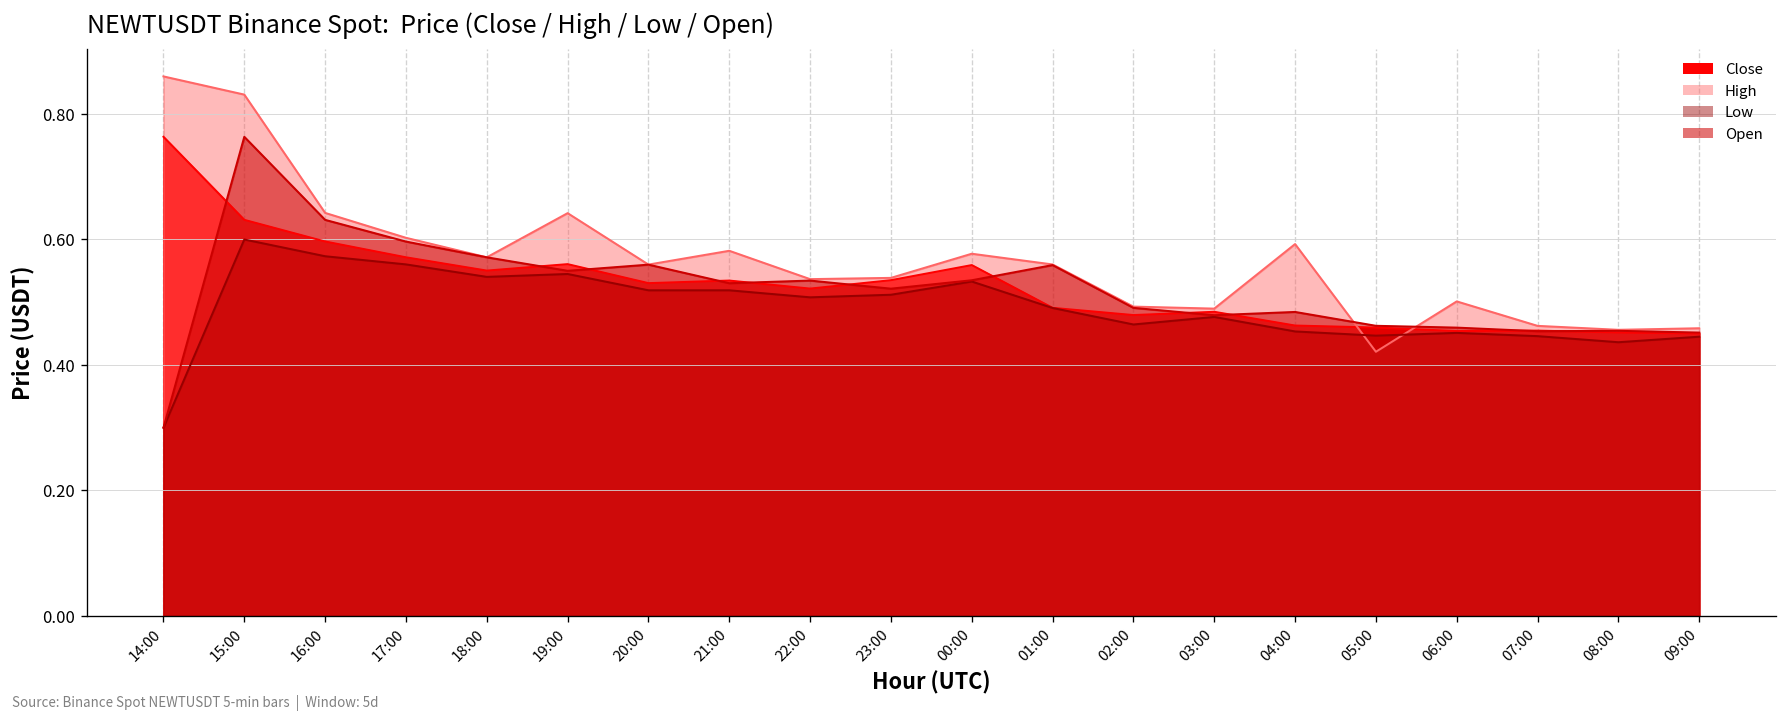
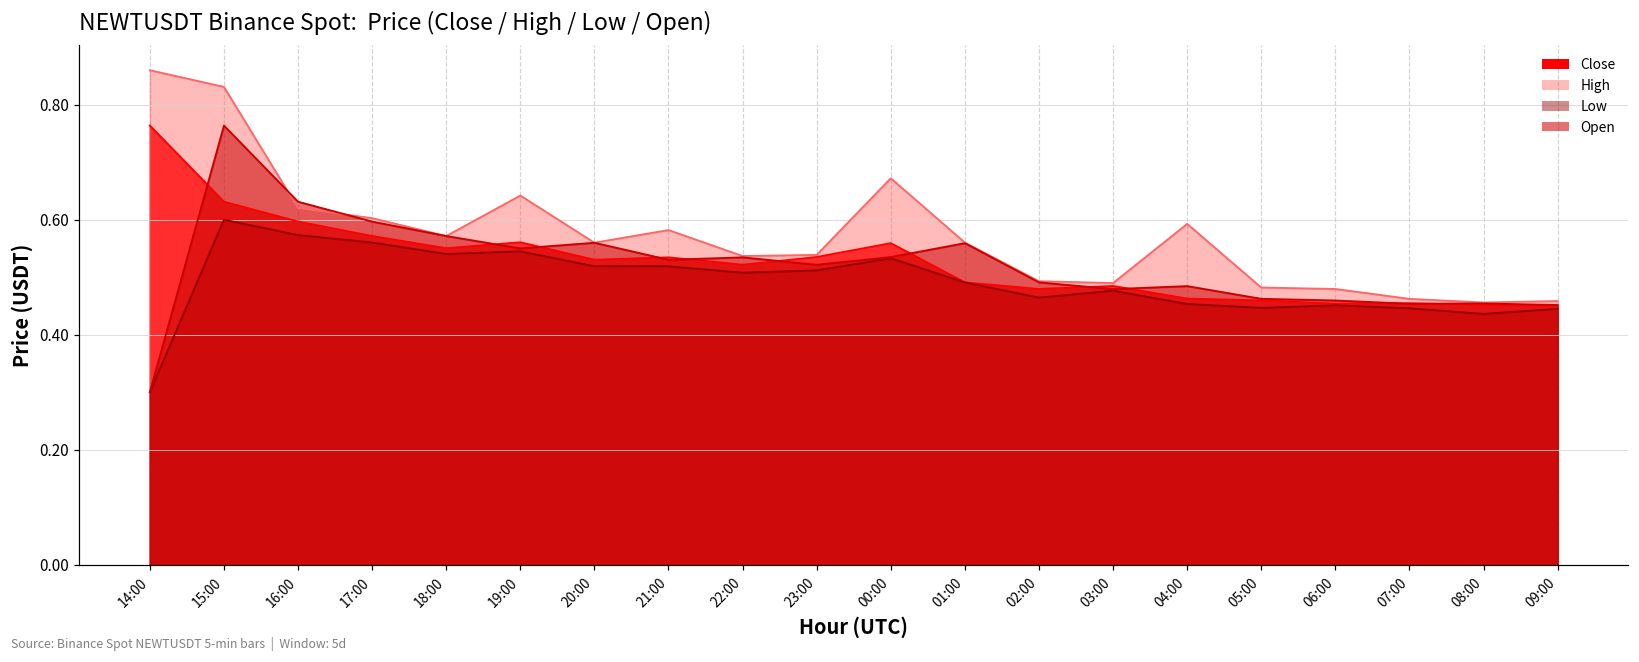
High, 16:00: 0.64 -> 0.62
High, 00:00: 0.58 -> 0.67
High, 05:00: 0.42 -> 0.48
High, 06:00: 0.50 -> 0.48
